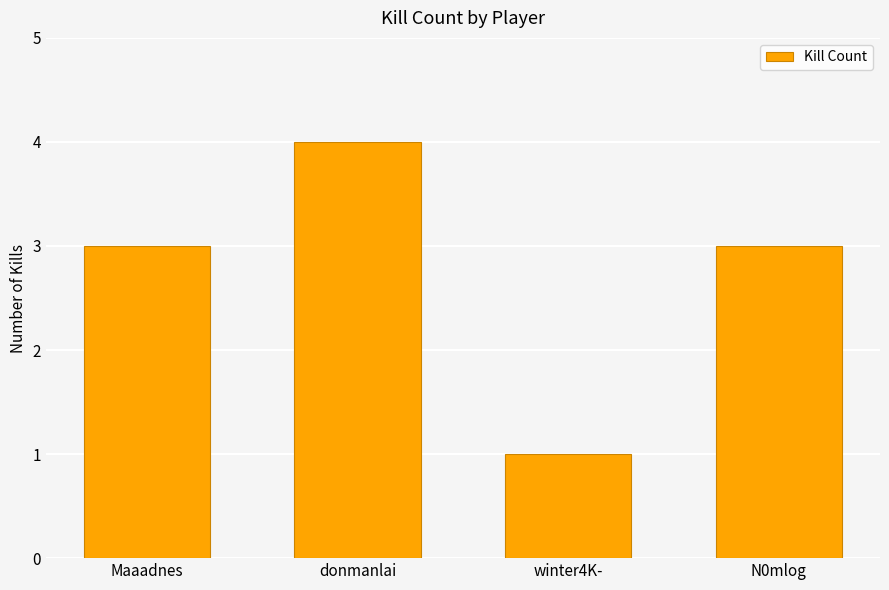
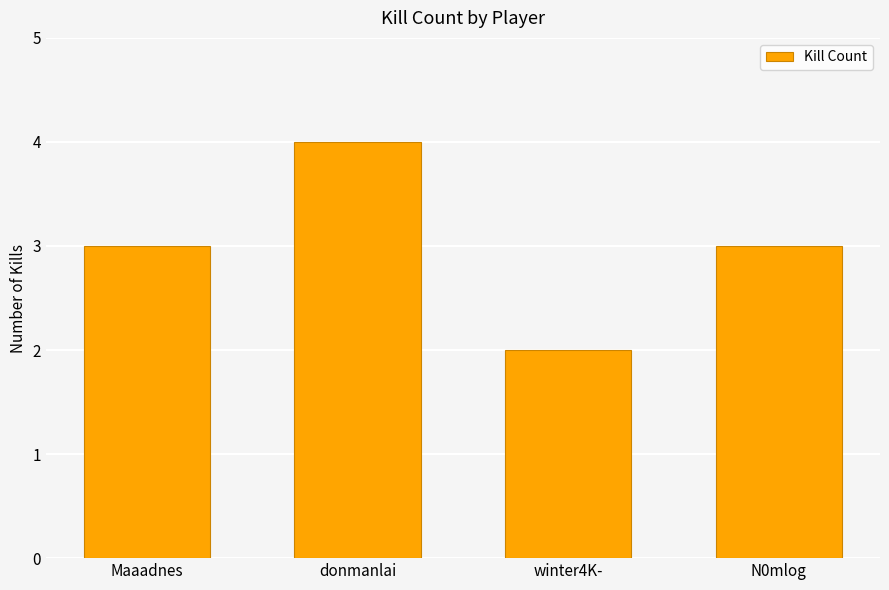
winter4K-: 1 -> 2
